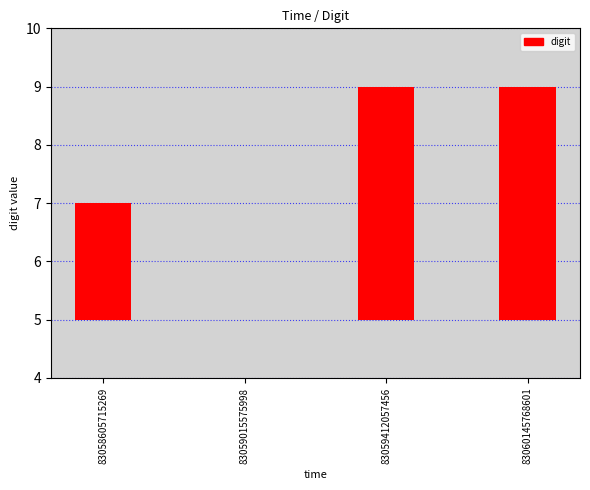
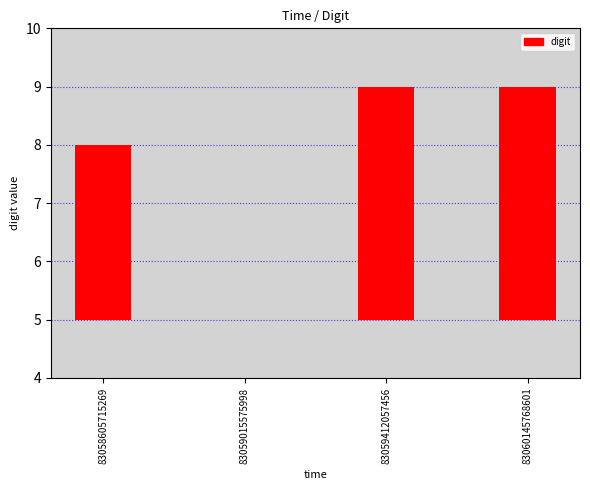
83058605715269: 7 -> 8
